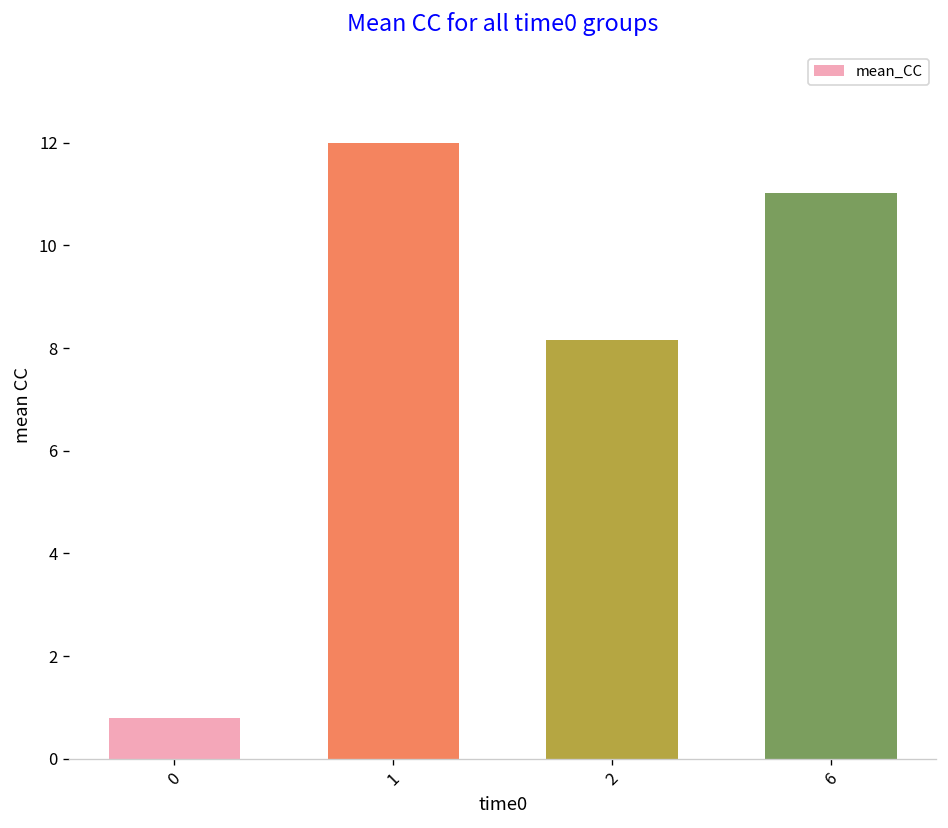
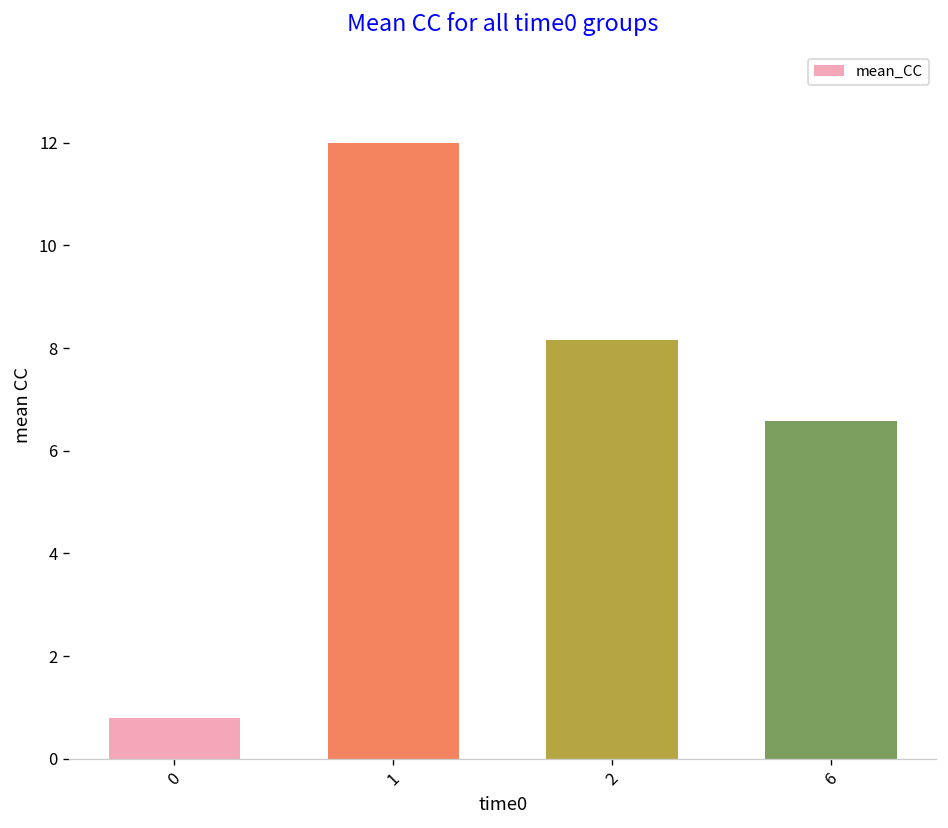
6: 11.0 -> 6.6
